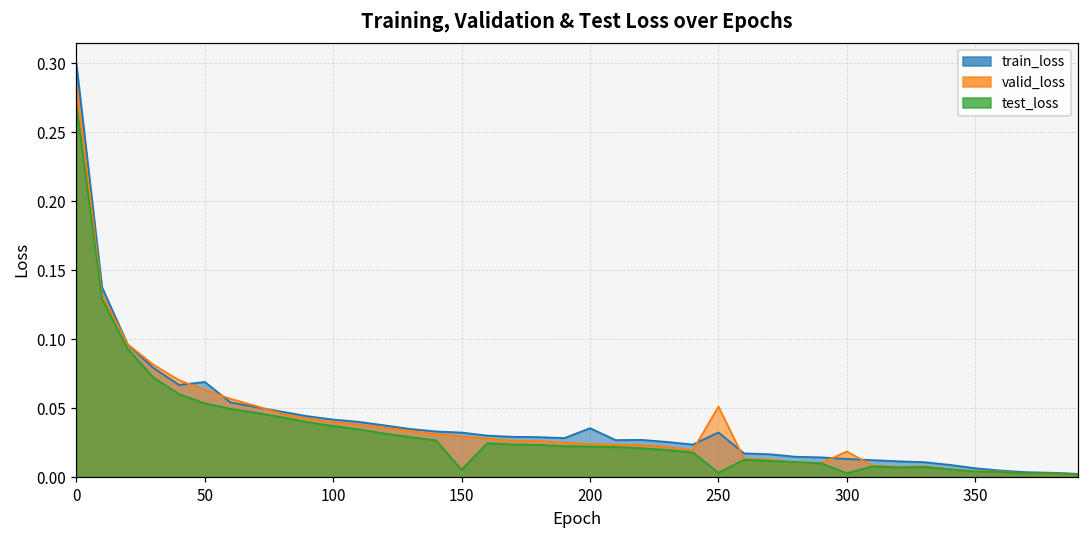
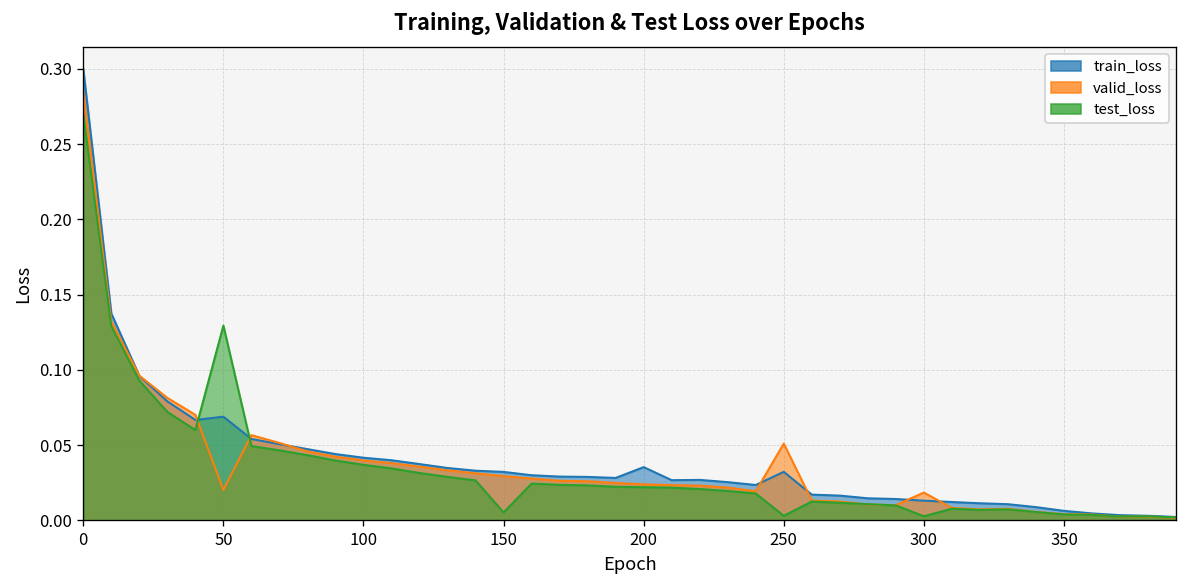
valid_loss, 50: 0.063 -> 0.020
test_loss, 50: 0.053 -> 0.129
